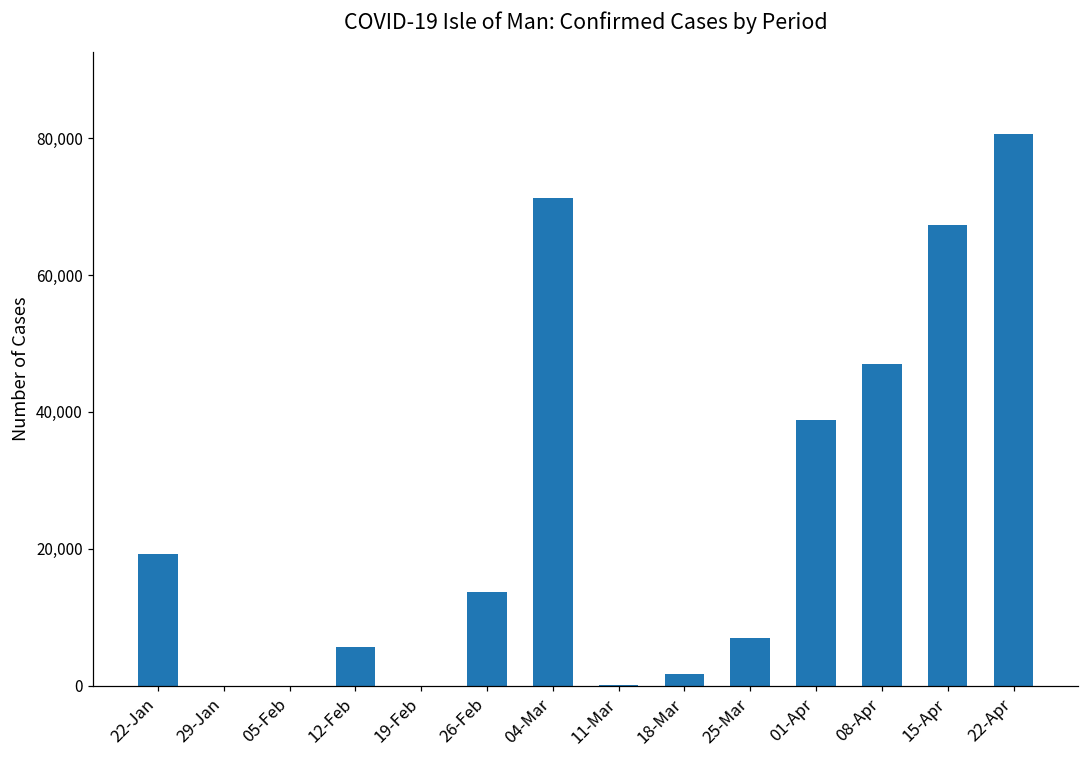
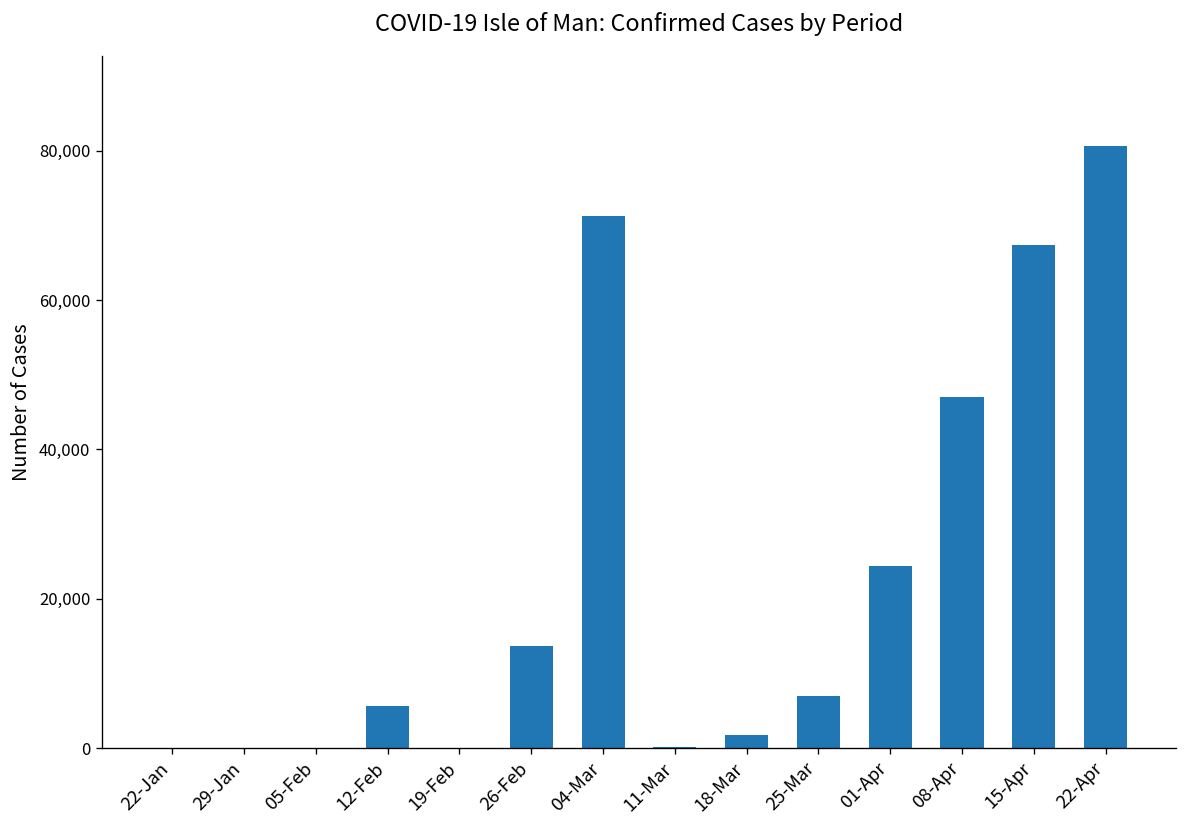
22-Jan: 19,000 -> 0
01-Apr: 39,000 -> 24,000
